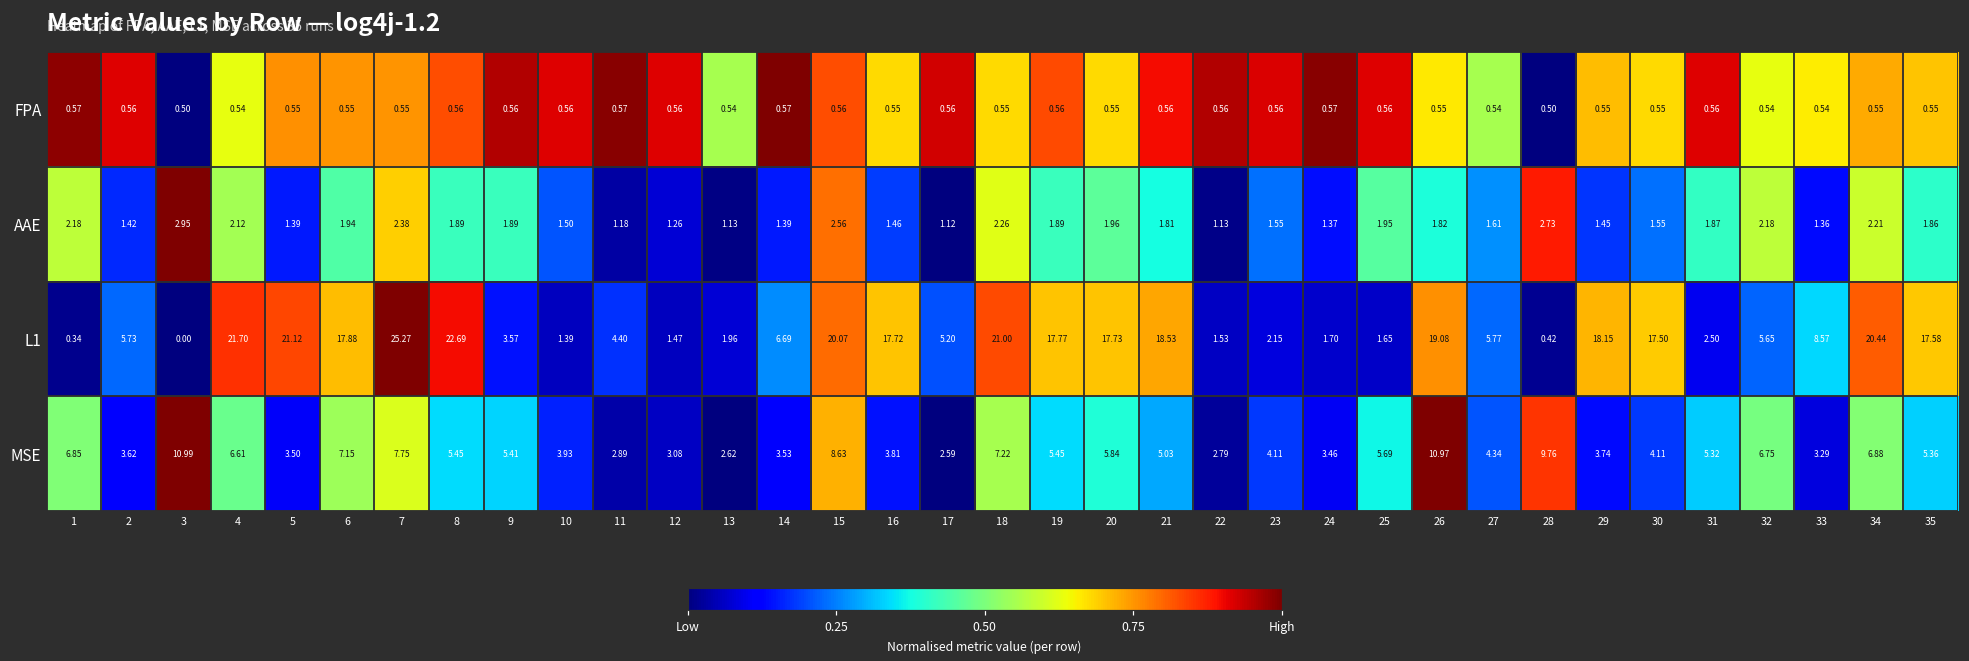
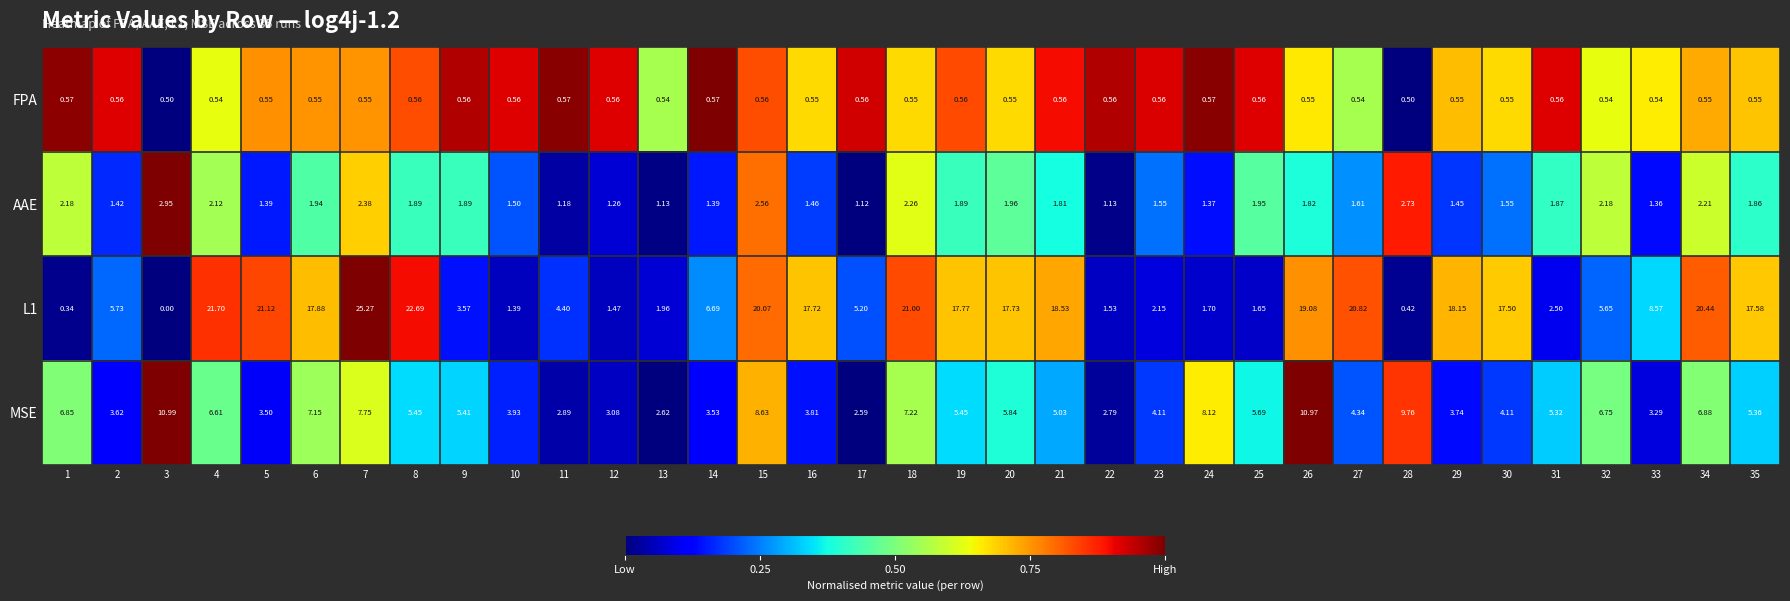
L1, 27: 5.77 -> 20.82
MSE, 24: 3.46 -> 8.12
